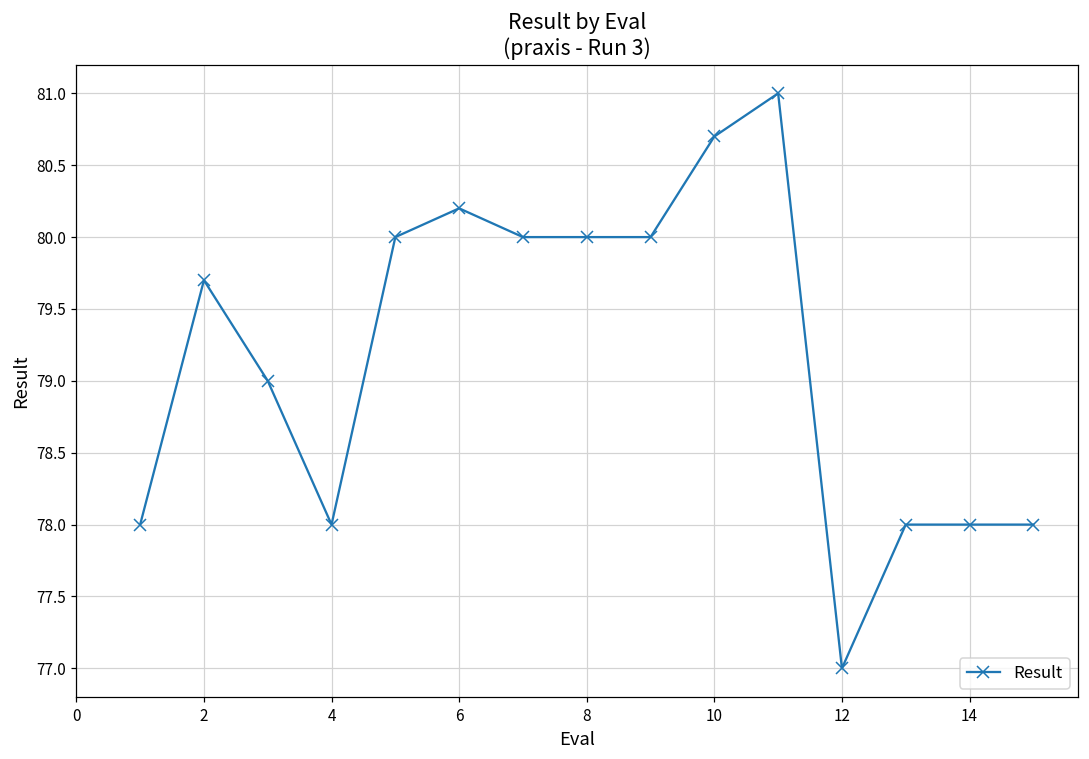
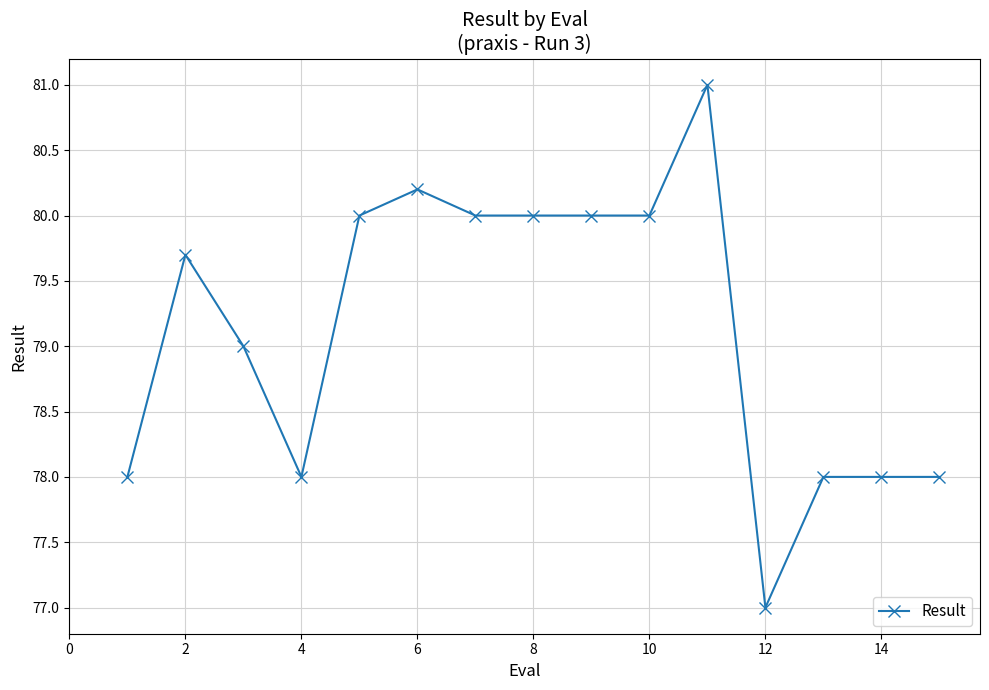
10: 80.7 -> 80.0
